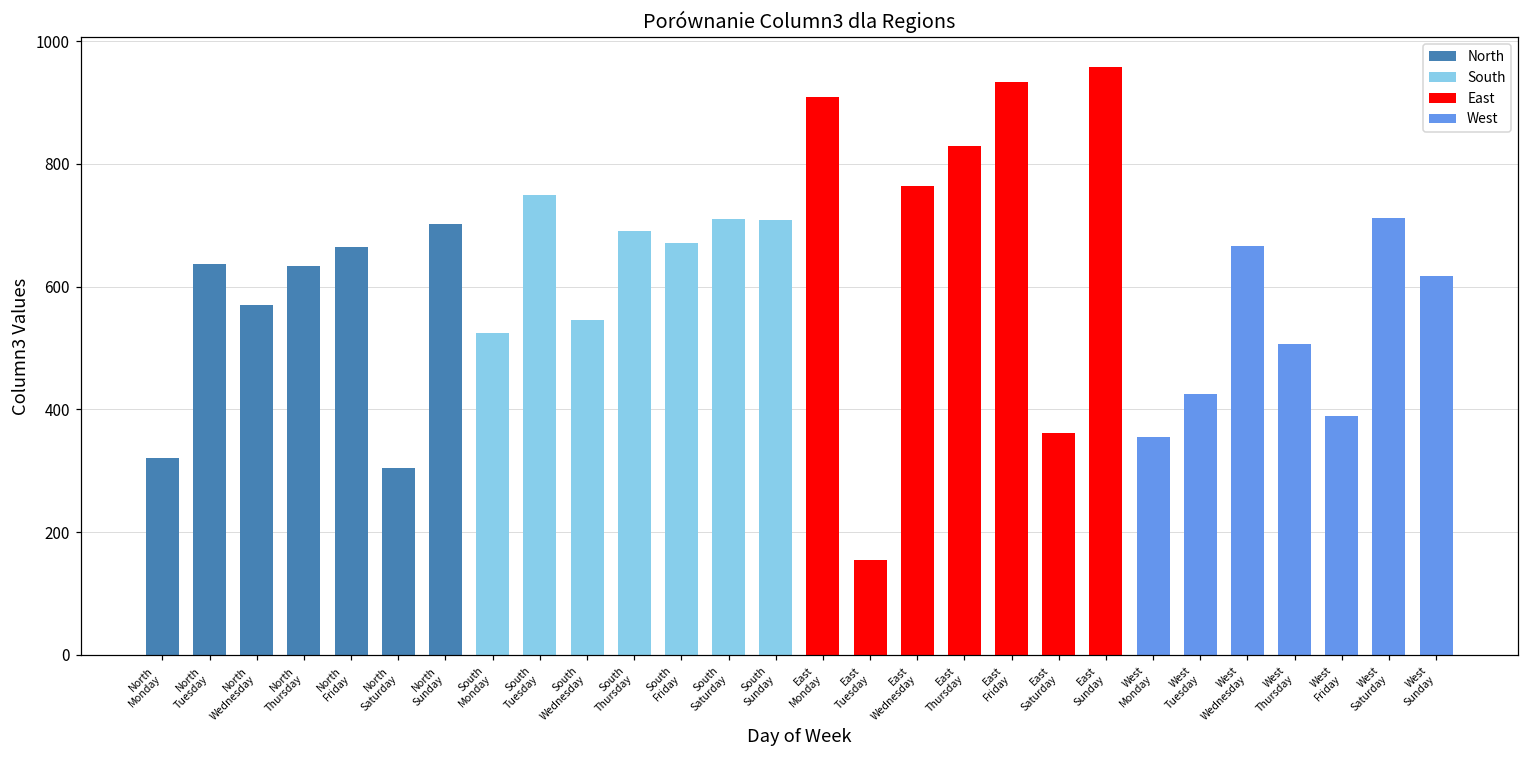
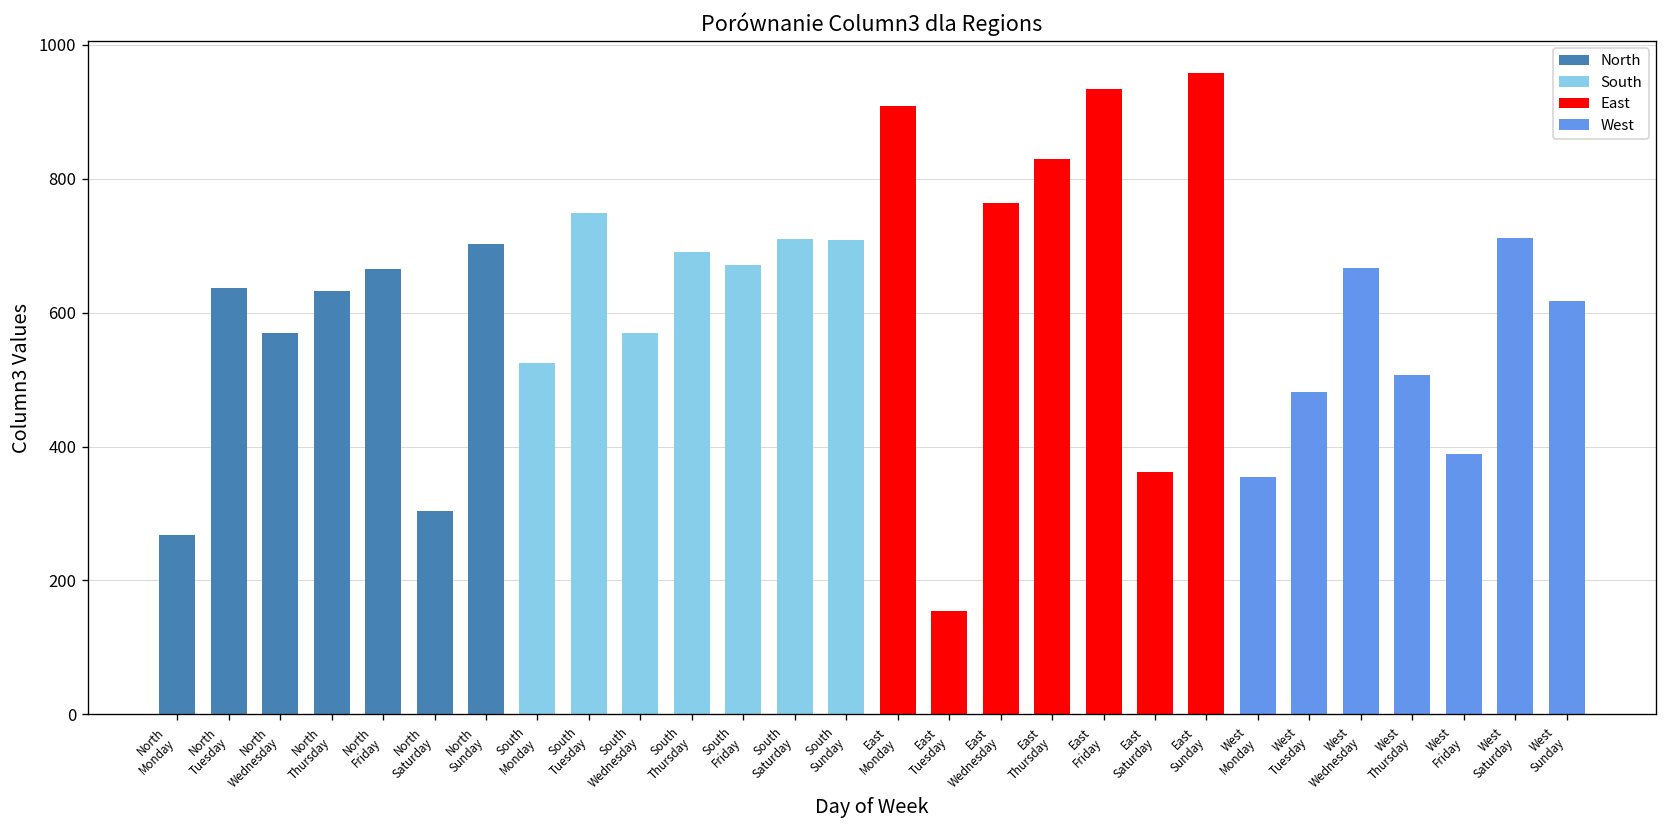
North Monday: 320 -> 270
South Wednesday: 550 -> 570
West Tuesday: 430 -> 480
